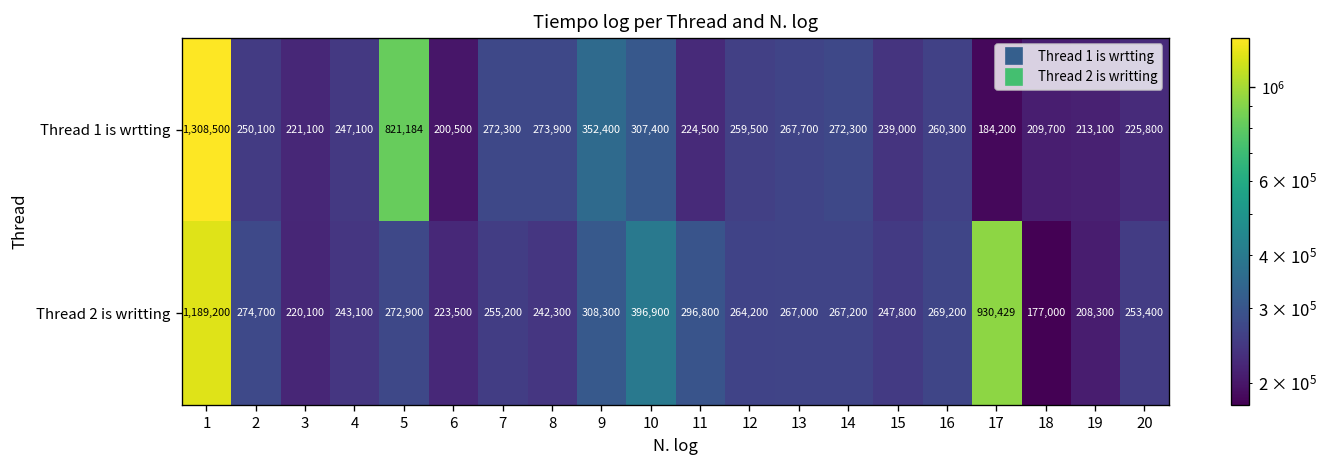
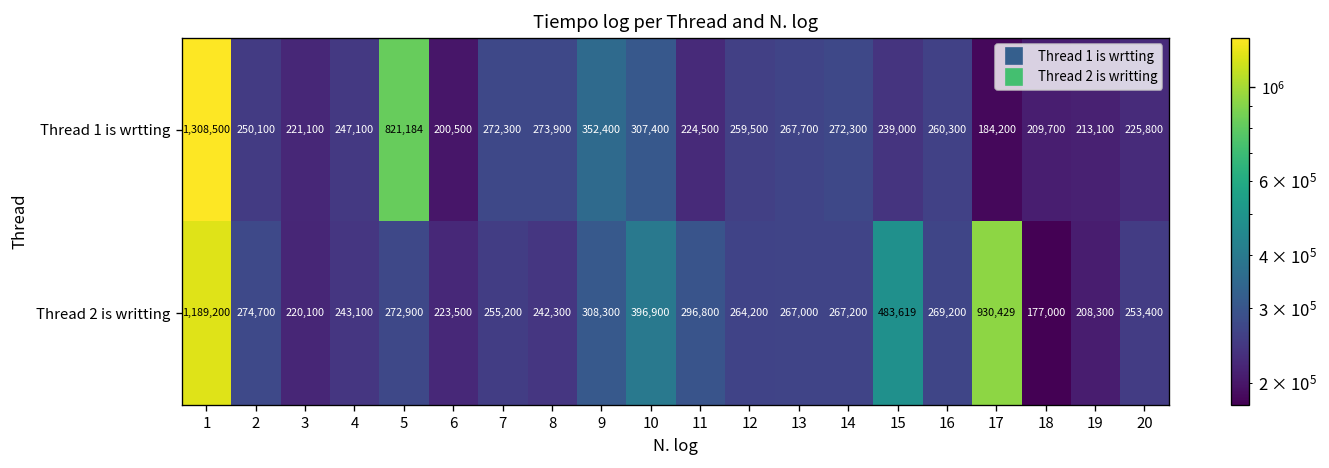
Thread 2 is writting, 15: 247,800 -> 483,619
